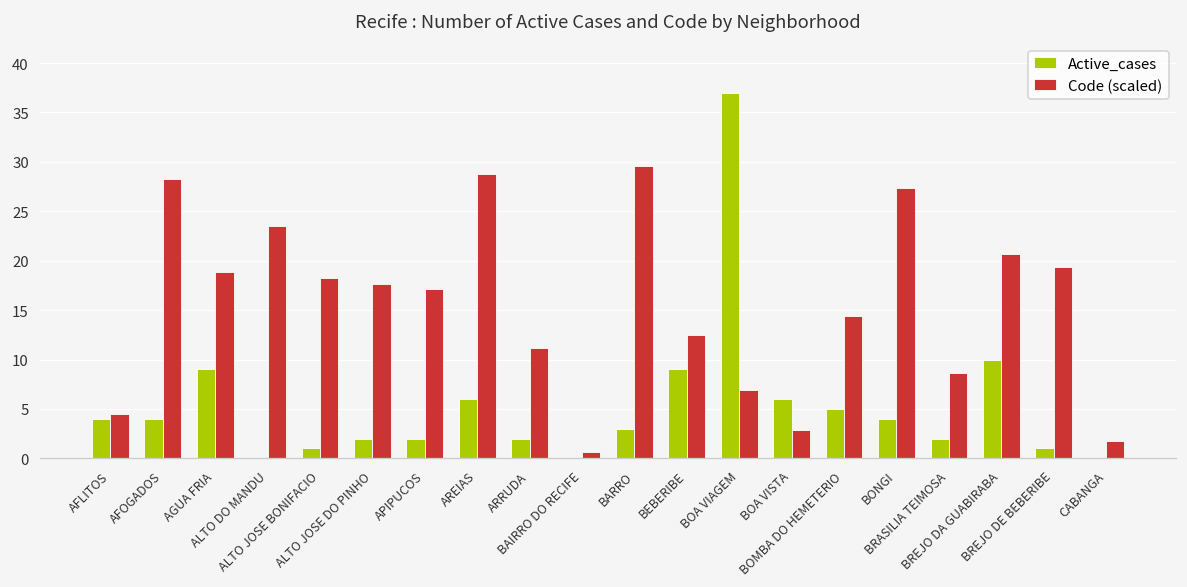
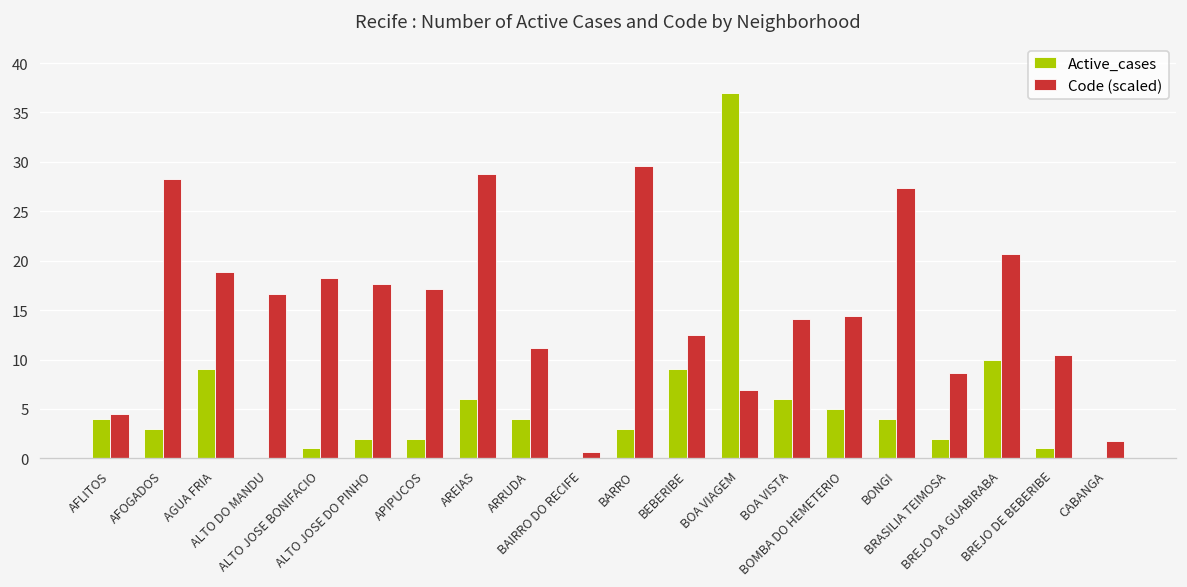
Active_cases, AFOGADOS: 4 -> 3
Code (scaled), ALTO DO MANDU: 24 -> 17
Active_cases, ARRUDA: 2 -> 4
Code (scaled), BOA VISTA: 3 -> 14
Code (scaled), BREJO DE BEBERIBE: 19 -> 10
